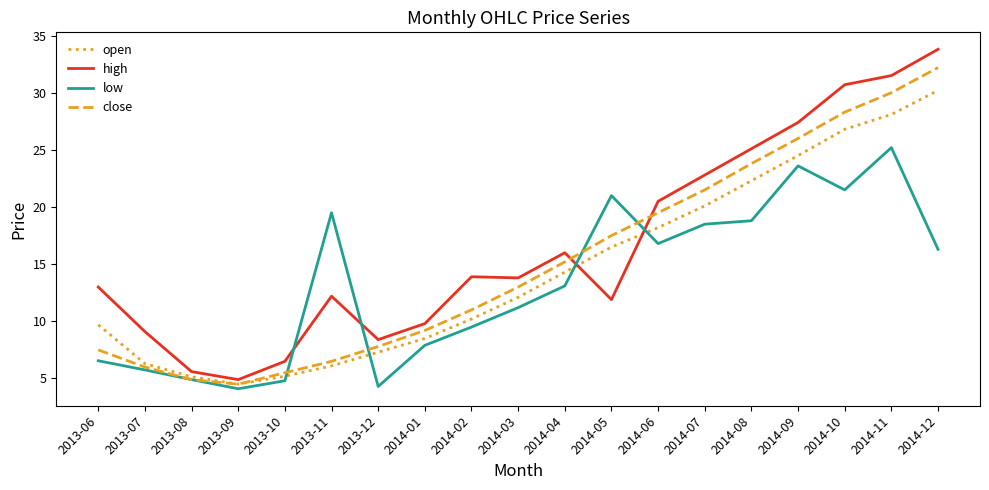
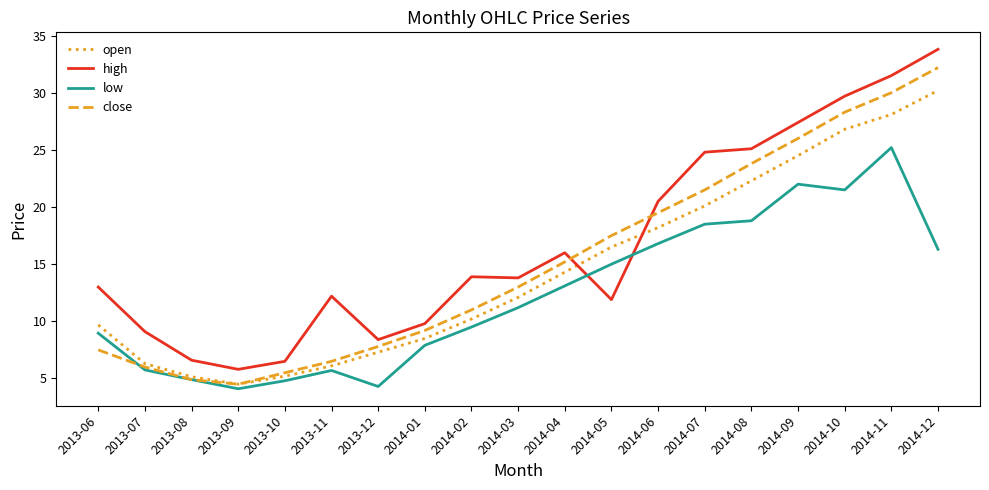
low, 2013-06: 6.6 -> 9.0
high, 2013-08: 5.6 -> 6.6
high, 2013-09: 4.9 -> 5.8
low, 2013-11: 19.5 -> 5.7
low, 2014-05: 21 -> 15
high, 2014-07: 22.8 -> 24.8
low, 2014-09: 23.6 -> 22.0
high, 2014-10: 30.7 -> 29.7
